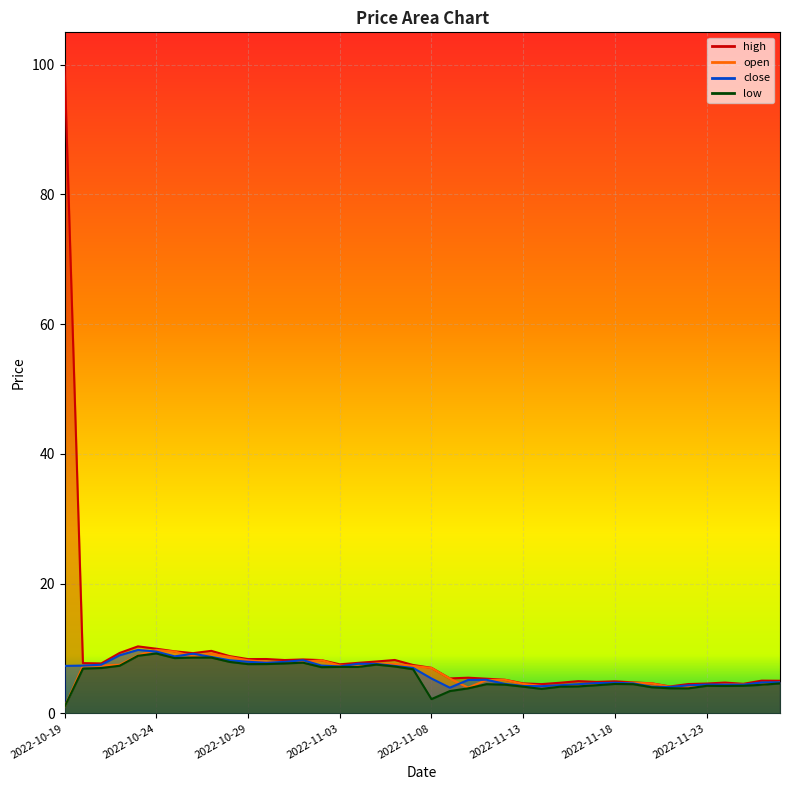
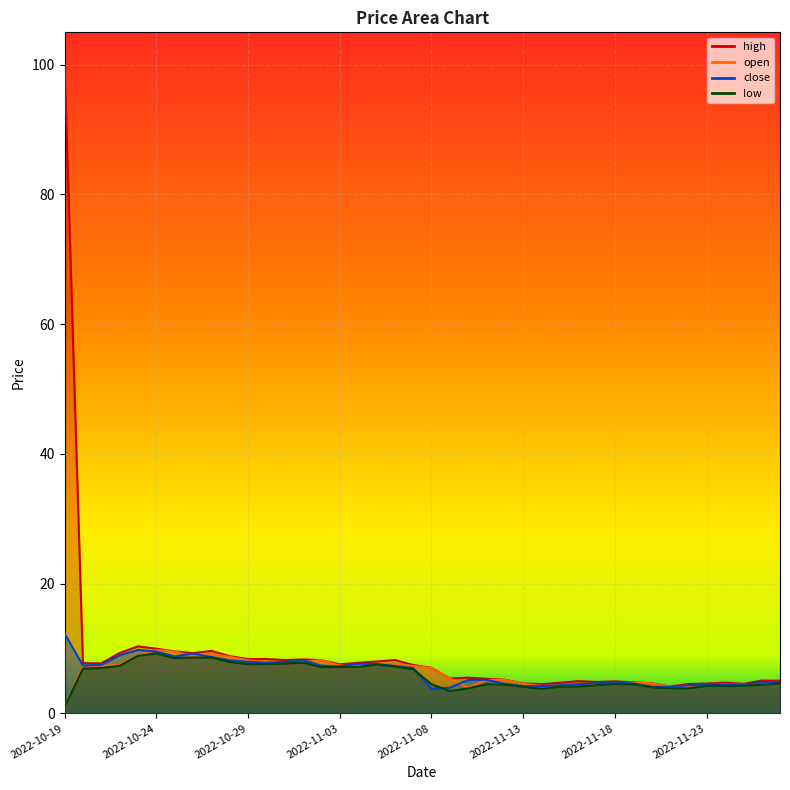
close, 2022-10-19: 7 -> 12
close, 2022-11-08: 5 -> 4
low, 2022-11-08: 2 -> 5
